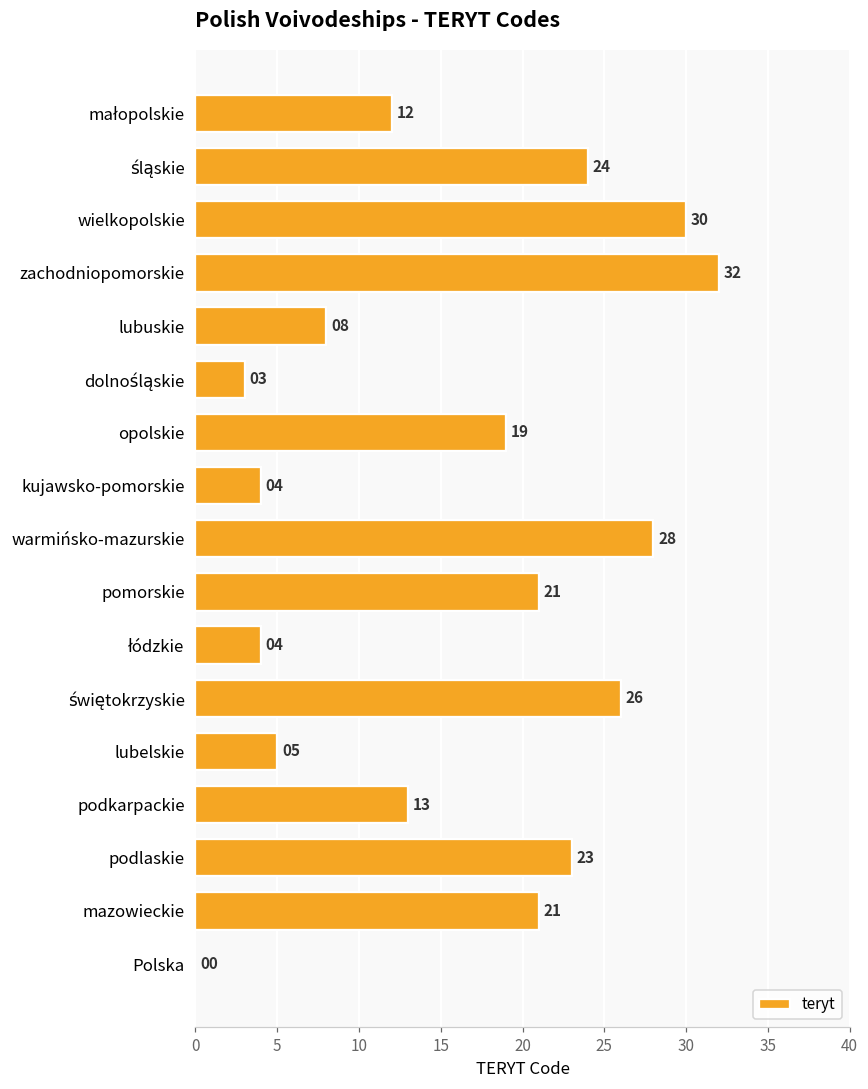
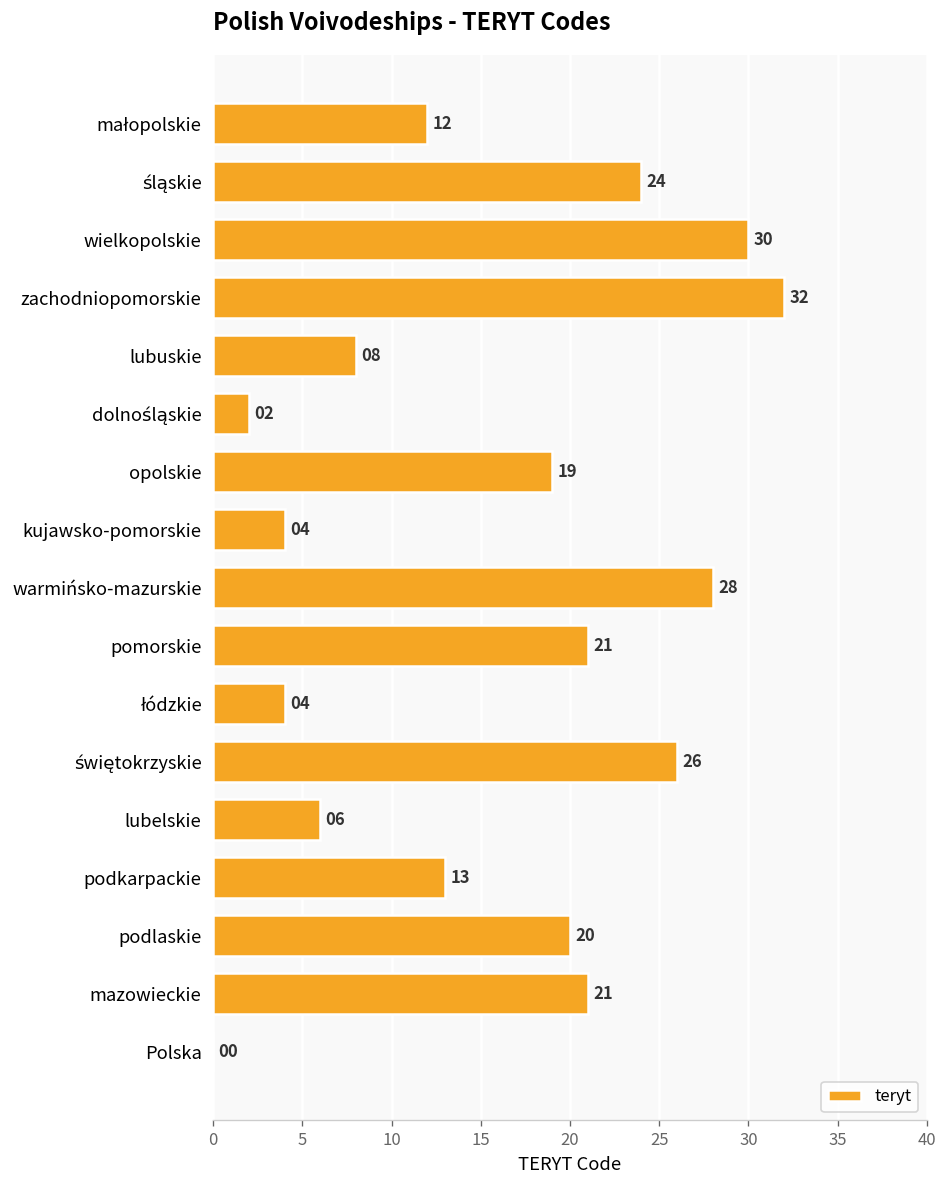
dolnośląskie: 03 -> 02
lubelskie: 05 -> 06
podlaskie: 23 -> 20
